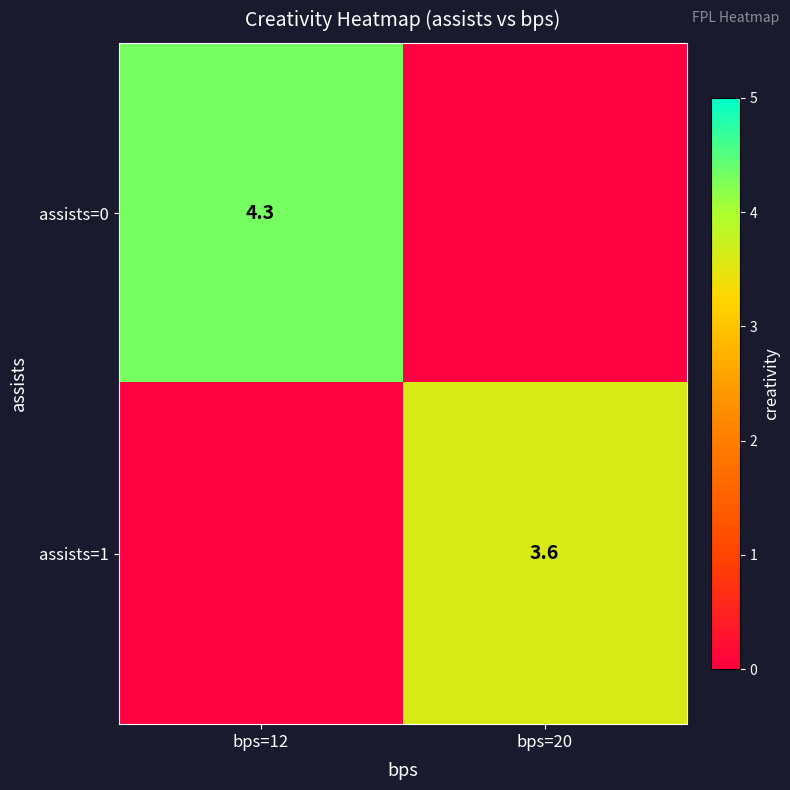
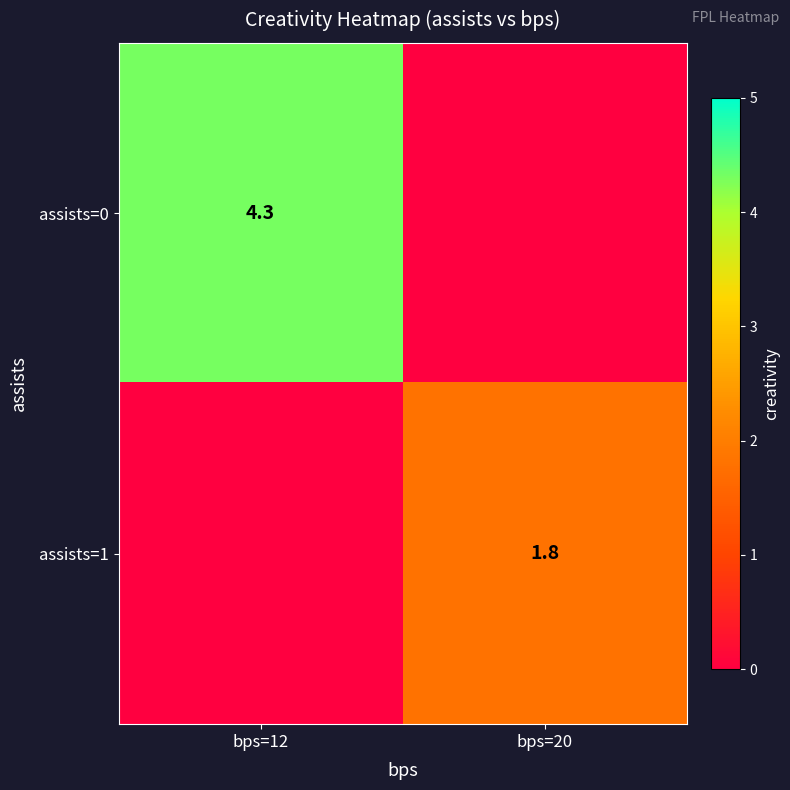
assists=1, bps=20: 3.6 -> 1.8
